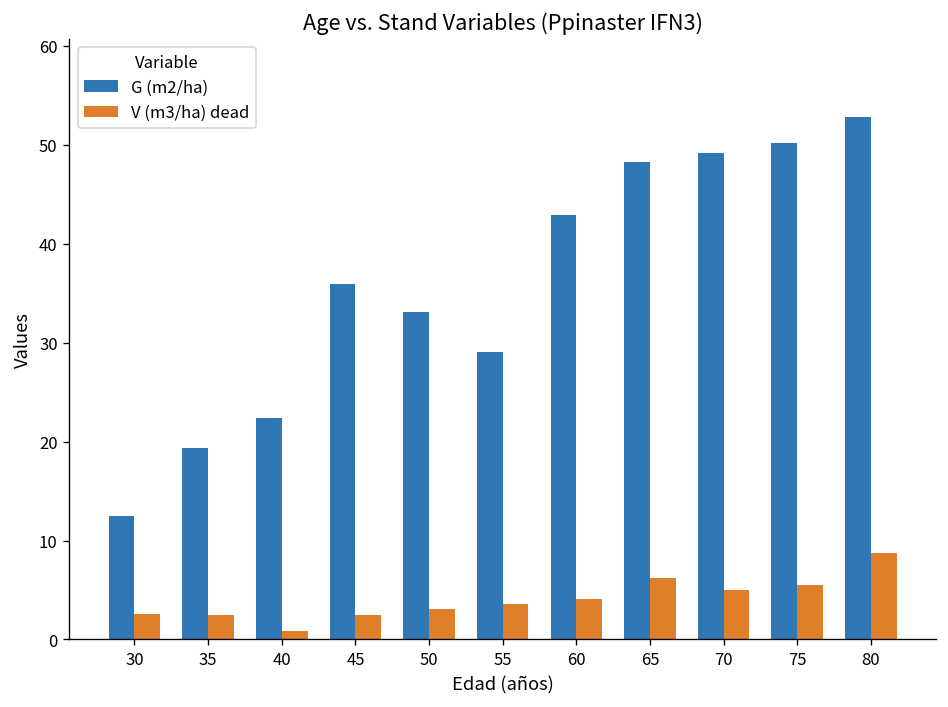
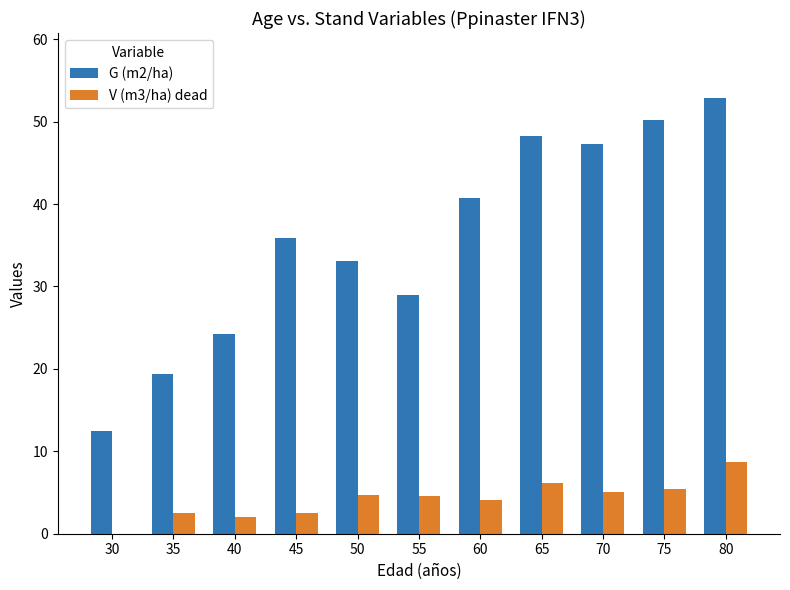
V (m3/ha) dead, 30: 3 -> 0
G (m2/ha), 40: 22 -> 24
V (m3/ha) dead, 40: 1 -> 2
V (m3/ha) dead, 50: 3 -> 5
V (m3/ha) dead, 55: 4 -> 5
G (m2/ha), 60: 43 -> 41
G (m2/ha), 70: 49 -> 47
